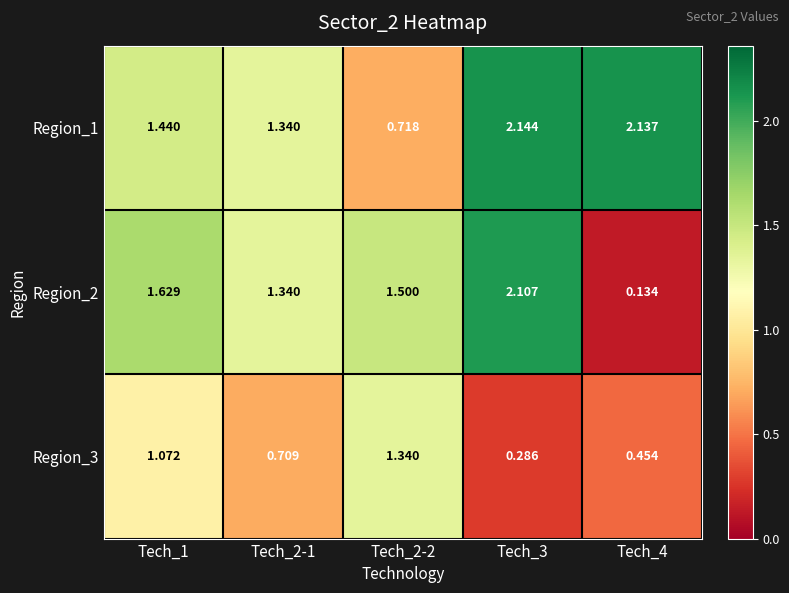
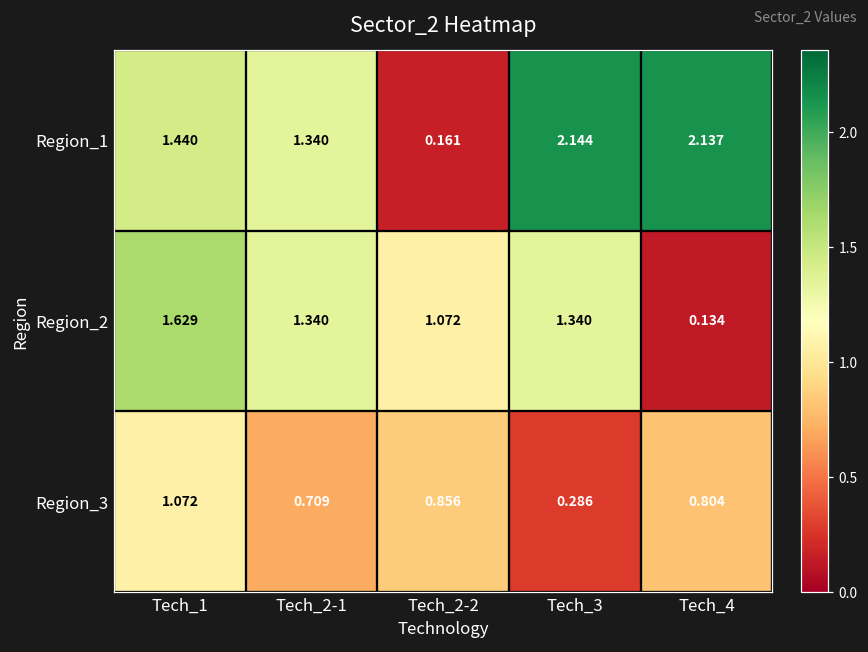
Region_1, Tech_2-2: 0.718 -> 0.161
Region_2, Tech_2-2: 1.500 -> 1.072
Region_2, Tech_3: 2.107 -> 1.340
Region_3, Tech_2-2: 1.340 -> 0.856
Region_3, Tech_4: 0.454 -> 0.804
